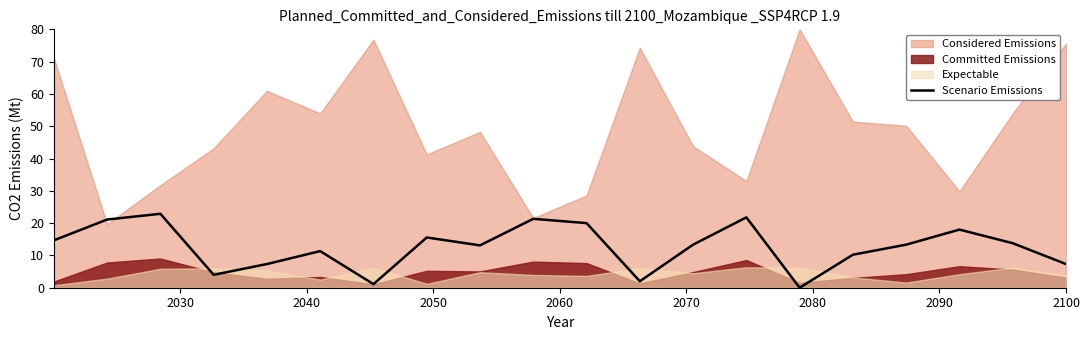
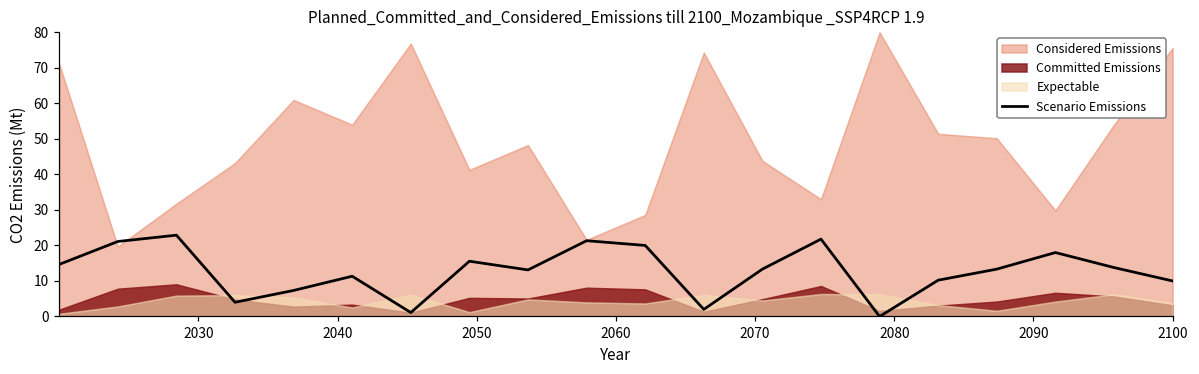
Scenario Emissions, 2100: 7 -> 10
